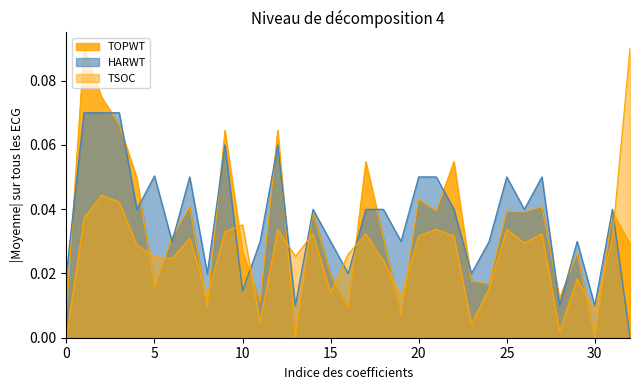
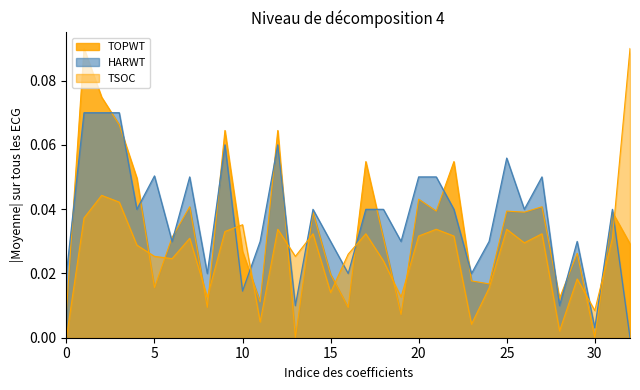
HARWT, 25: 0.050 -> 0.056
HARWT, 30: 0.010 -> 0.003
